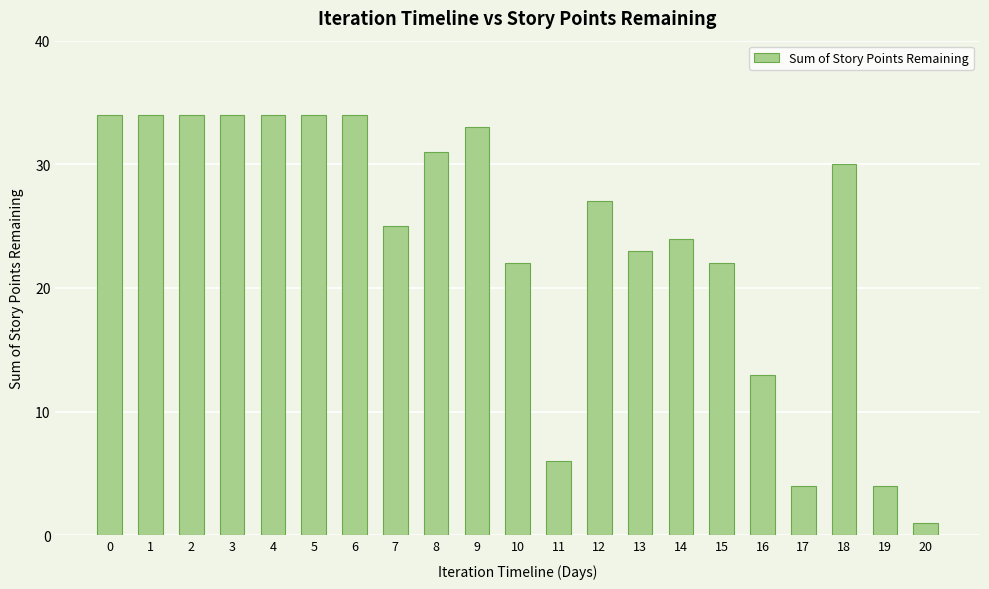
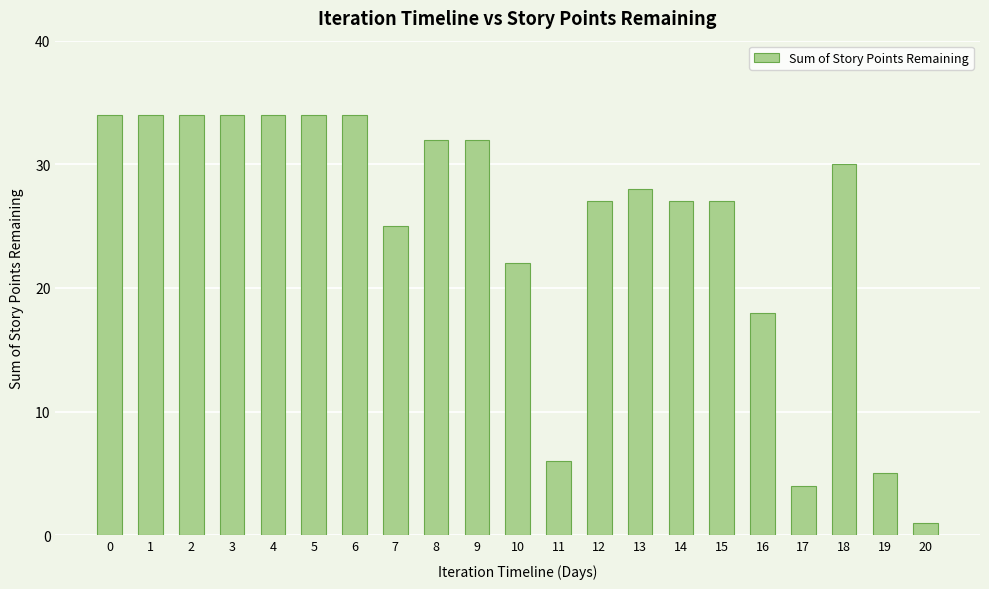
8: 31 -> 32
9: 33 -> 32
13: 23 -> 28
14: 24 -> 27
15: 22 -> 27
16: 13 -> 18
19: 4 -> 5
